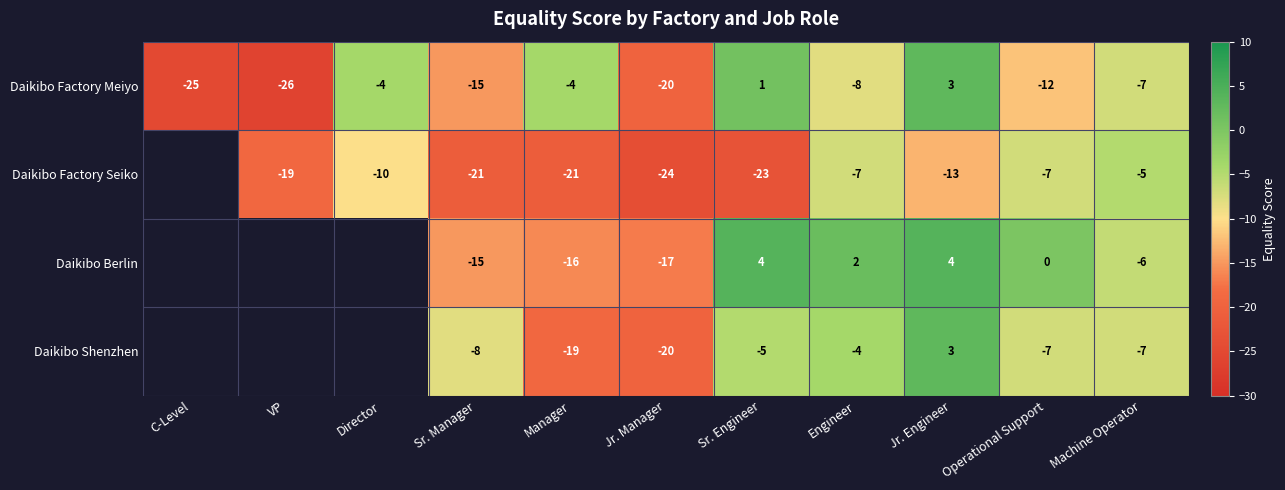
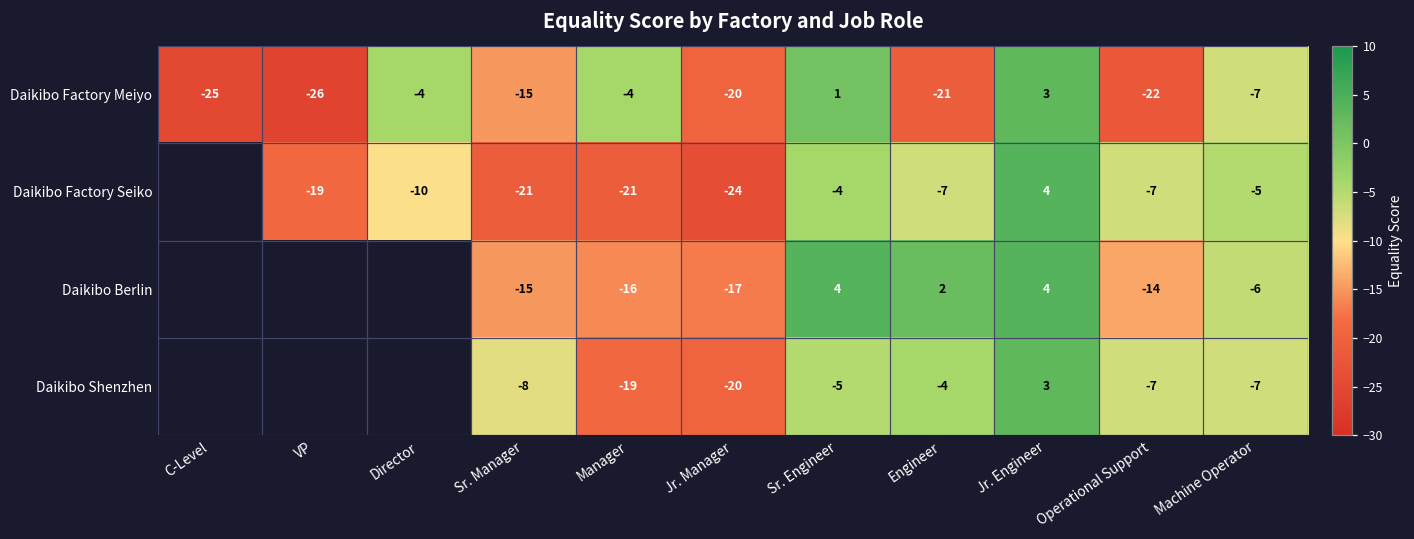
Daikibo Factory Meiyo, Engineer: -8 -> -21
Daikibo Factory Meiyo, Operational Support: -12 -> -22
Daikibo Factory Seiko, Sr. Engineer: -23 -> -4
Daikibo Factory Seiko, Jr. Engineer: -13 -> 4
Daikibo Berlin, Operational Support: 0 -> -14
